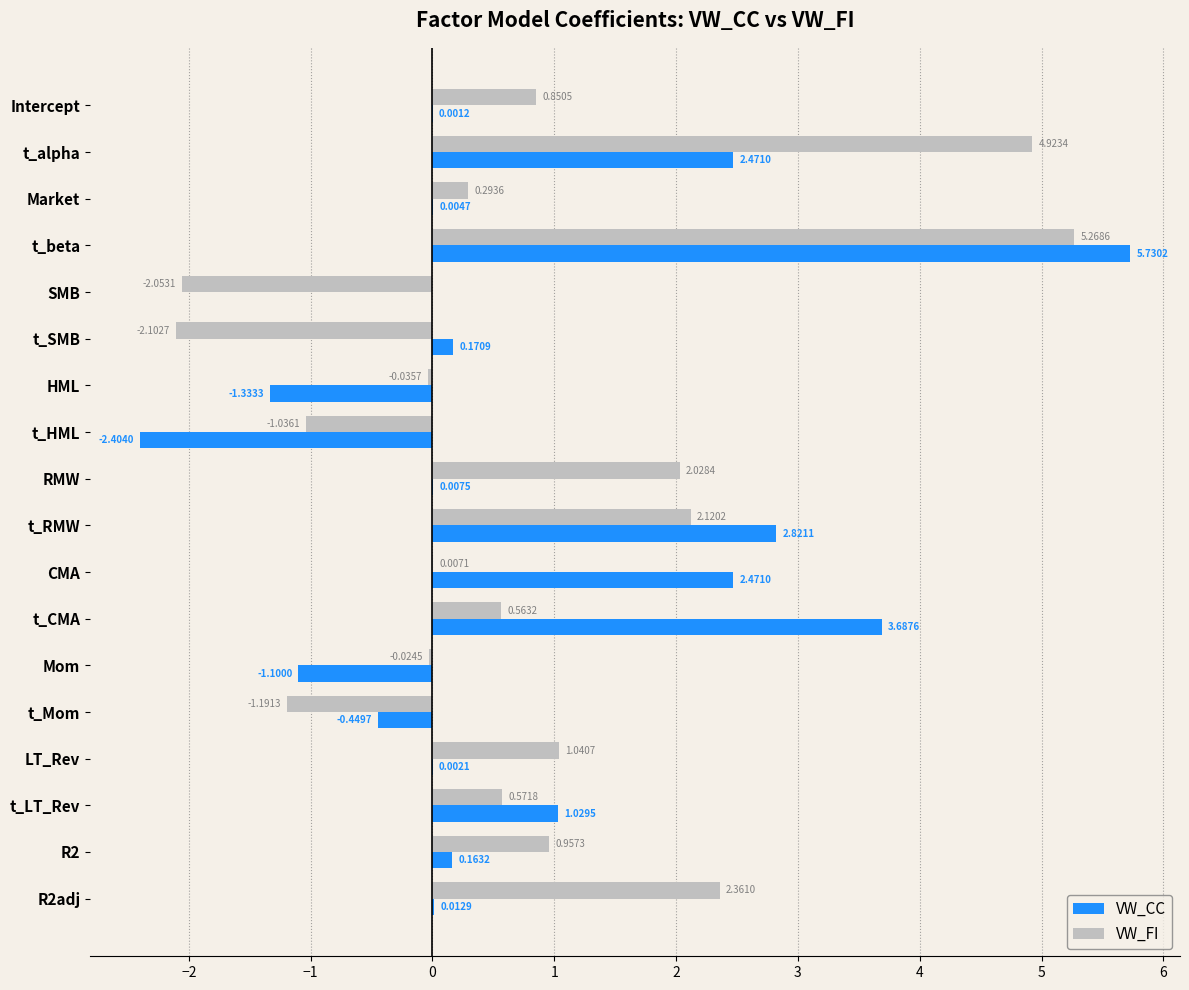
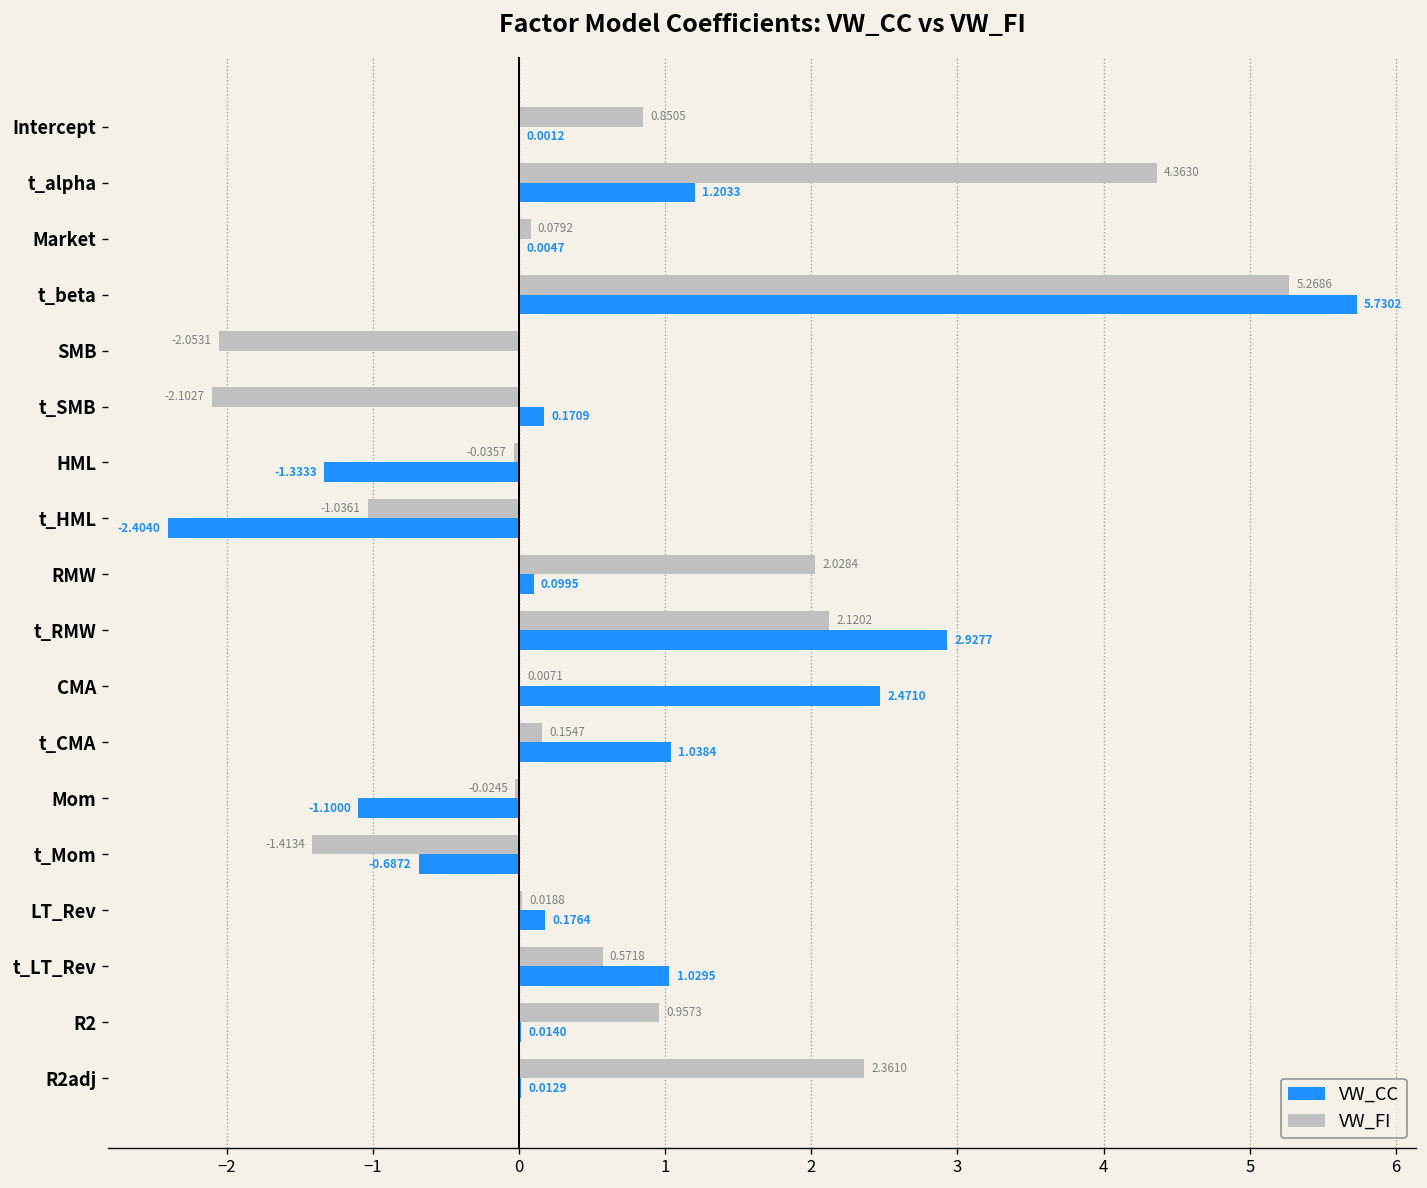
VW_FI, t_alpha: 4.9234 -> 4.3630
VW_CC, t_alpha: 2.4710 -> 1.2033
VW_FI, Market: 0.2936 -> 0.0792
VW_CC, RMW: 0.0075 -> 0.0995
VW_CC, t_RMW: 2.8211 -> 2.9277
VW_FI, t_CMA: 0.5632 -> 0.1547
VW_CC, t_CMA: 3.6876 -> 1.0384
VW_FI, t_Mom: -1.1913 -> -1.4134
VW_CC, t_Mom: -0.4497 -> -0.6872
VW_FI, LT_Rev: 1.0407 -> 0.0188
VW_CC, LT_Rev: 0.0021 -> 0.1764
VW_CC, R2: 0.1632 -> 0.0140
